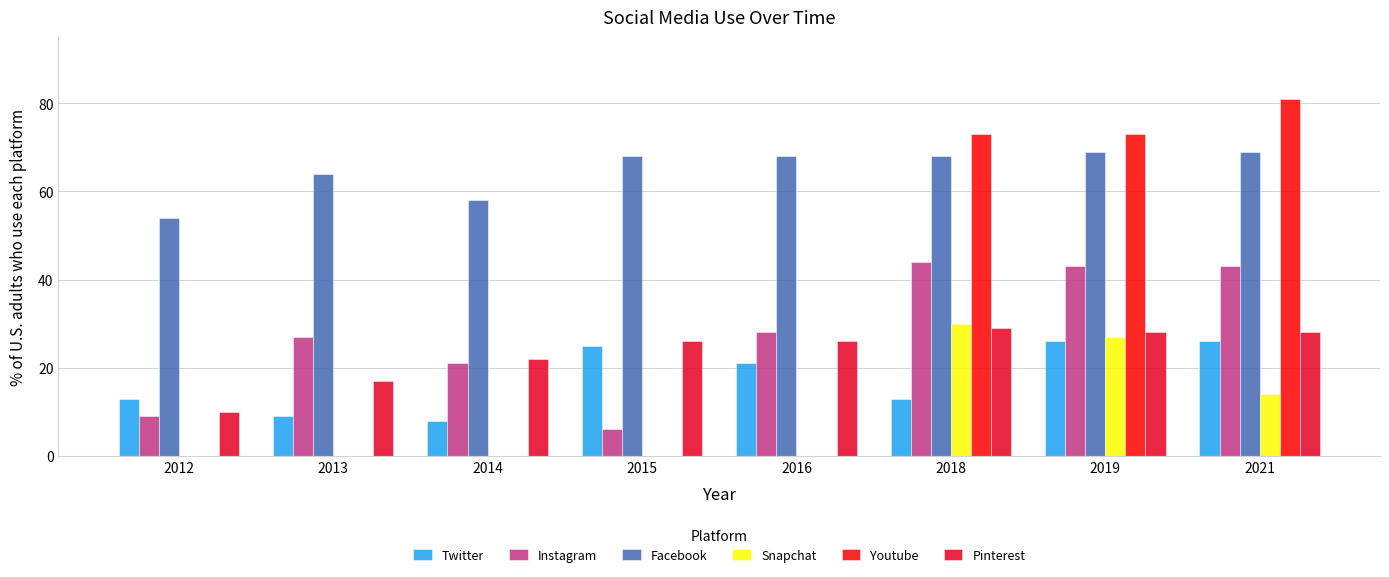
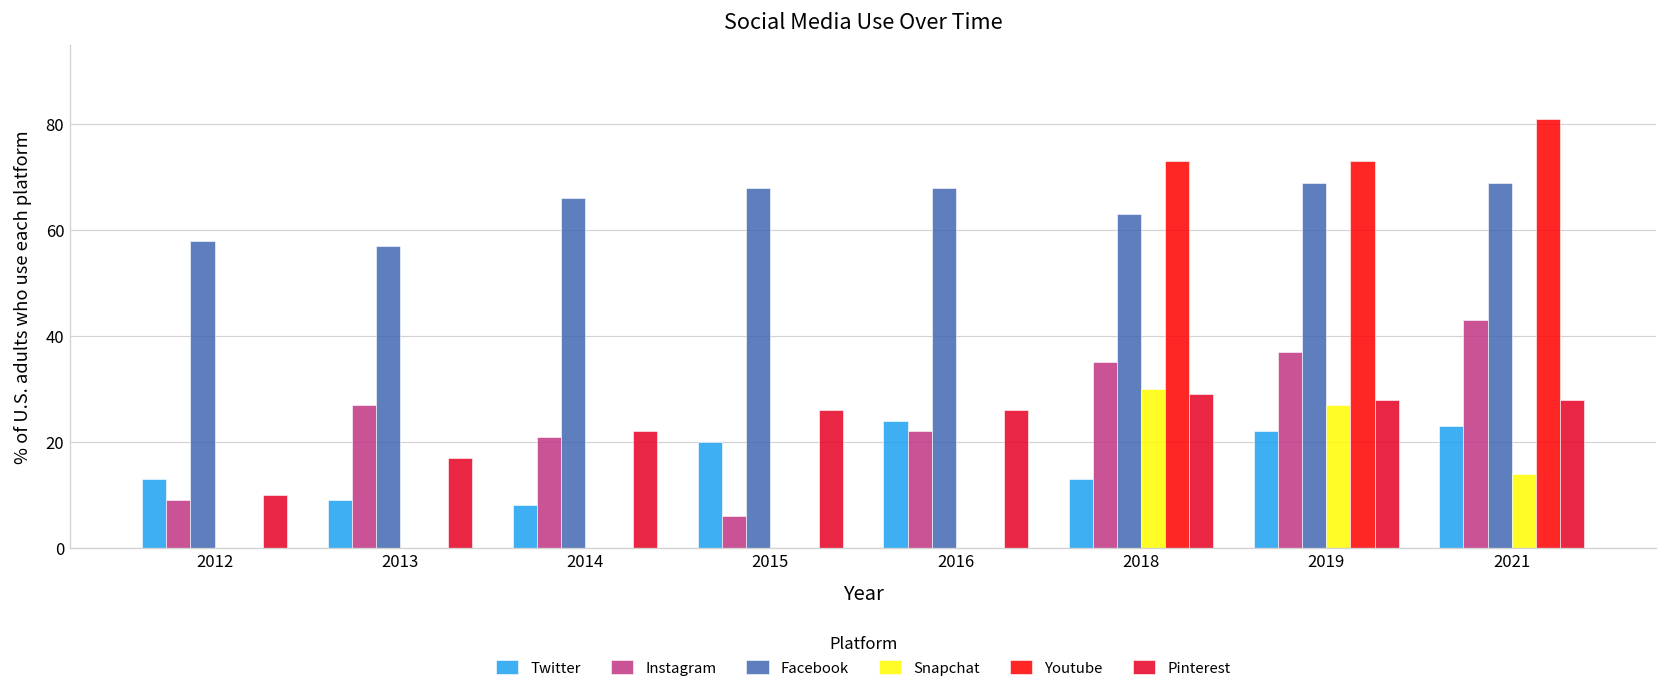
Facebook, 2012: 54 -> 58
Facebook, 2013: 64 -> 57
Facebook, 2014: 58 -> 66
Twitter, 2015: 25 -> 20
Twitter, 2016: 21 -> 24
Instagram, 2016: 28 -> 22
Instagram, 2018: 44 -> 35
Facebook, 2018: 68 -> 63
Twitter, 2019: 26 -> 22
Instagram, 2019: 43 -> 37
Twitter, 2021: 26 -> 23
